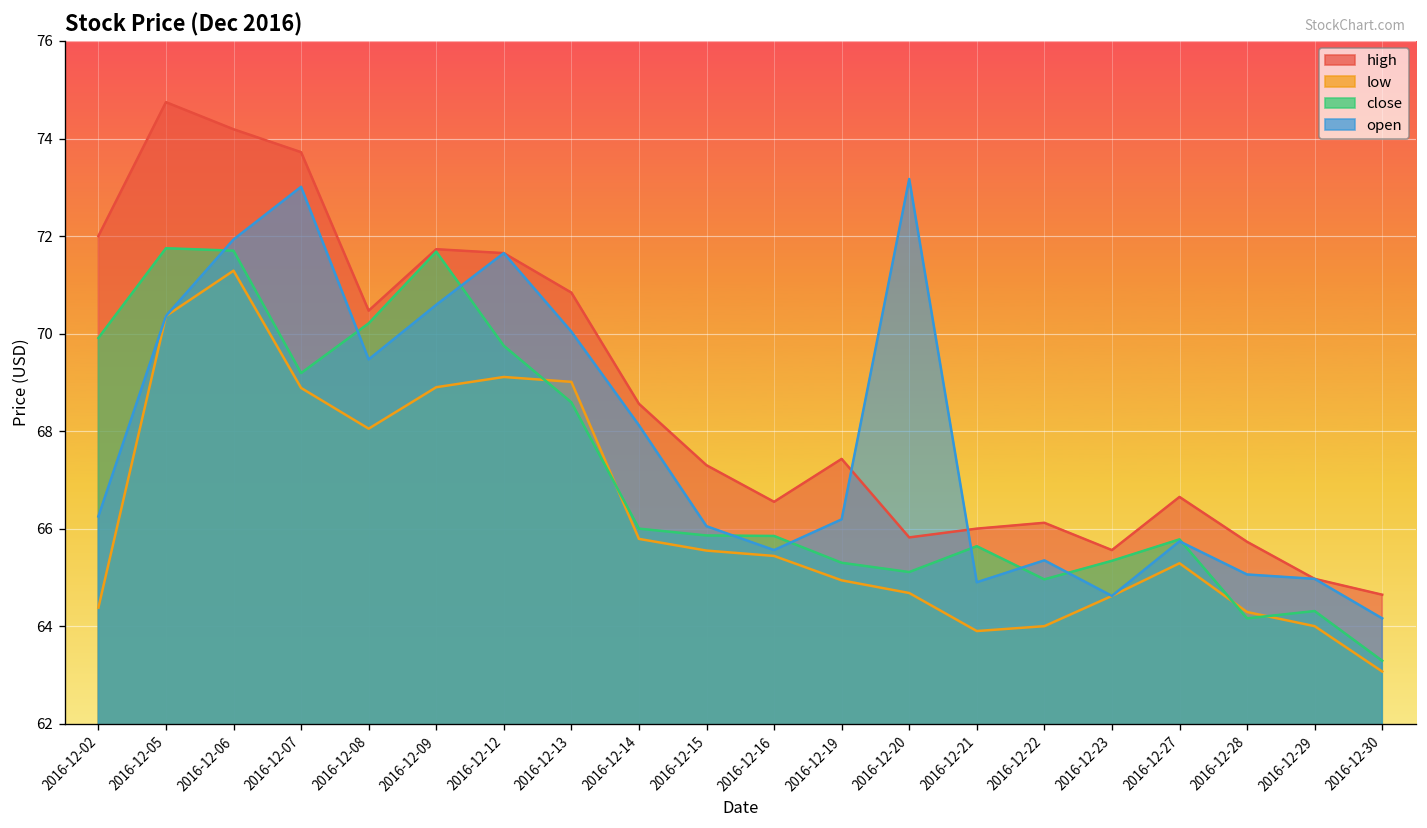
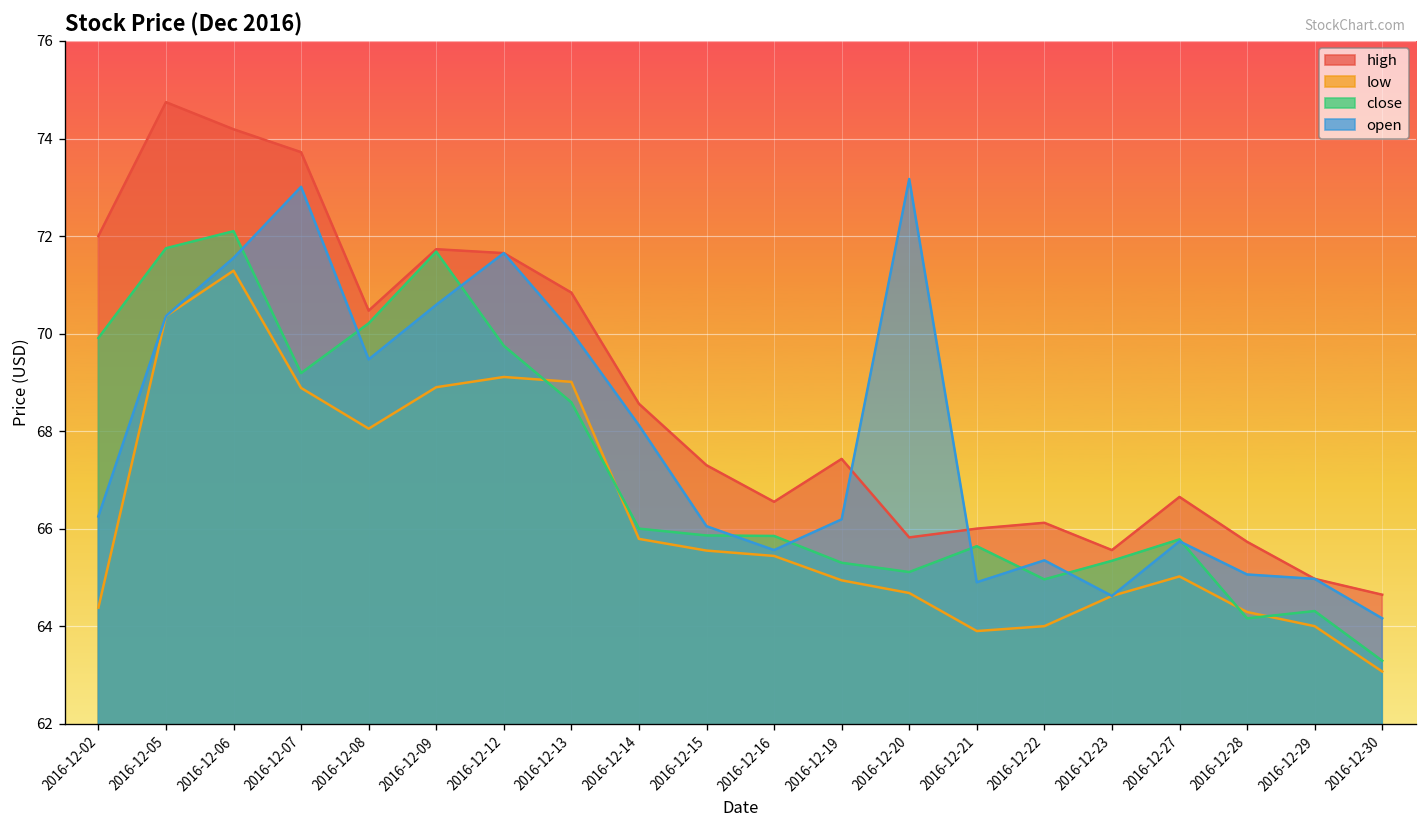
close, 2016-12-06: 71.7 -> 72.1
open, 2016-12-06: 71.9 -> 71.6
low, 2016-12-27: 65.3 -> 65.0
